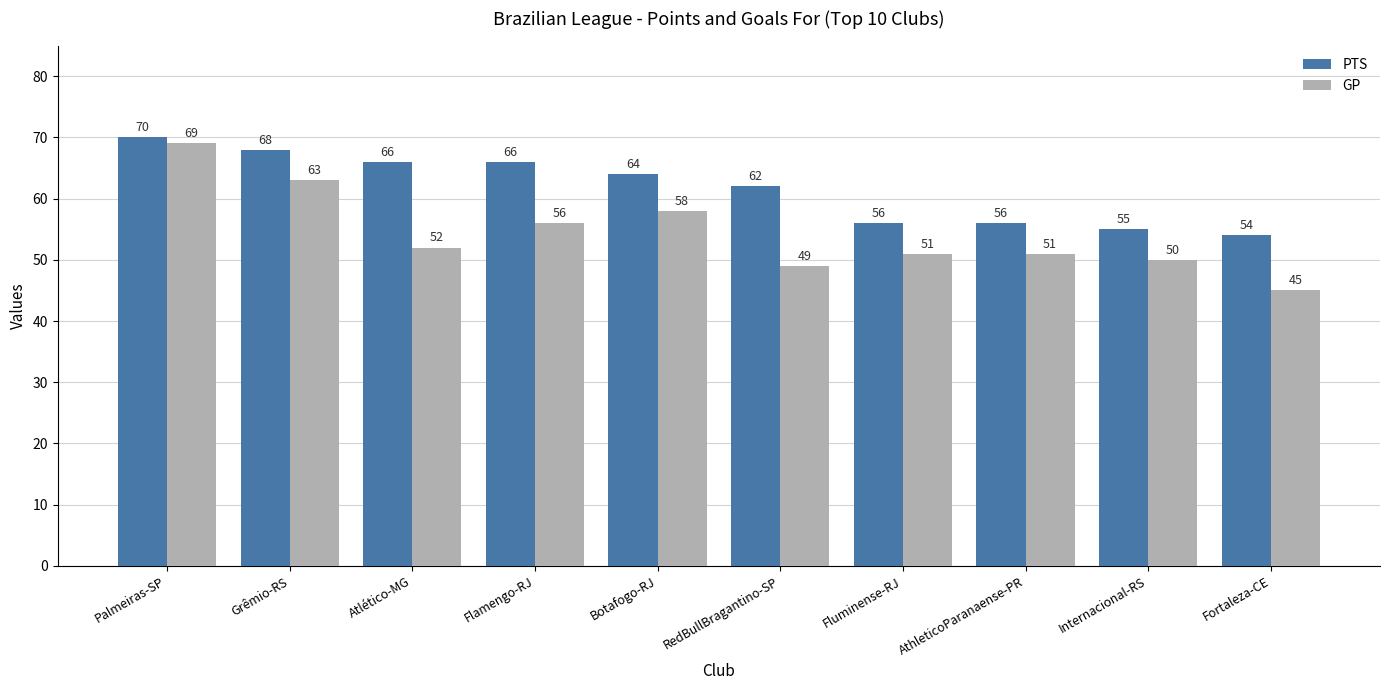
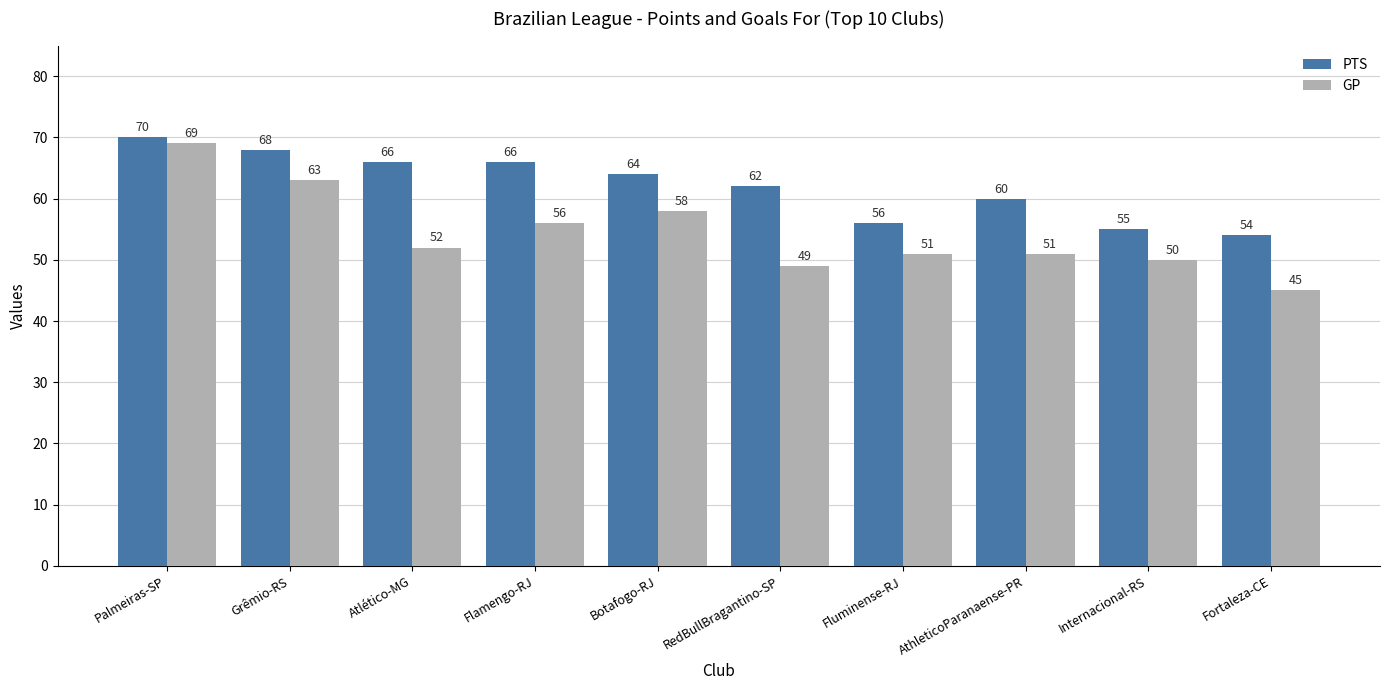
PTS, AthleticoParanaense-PR: 56 -> 60
